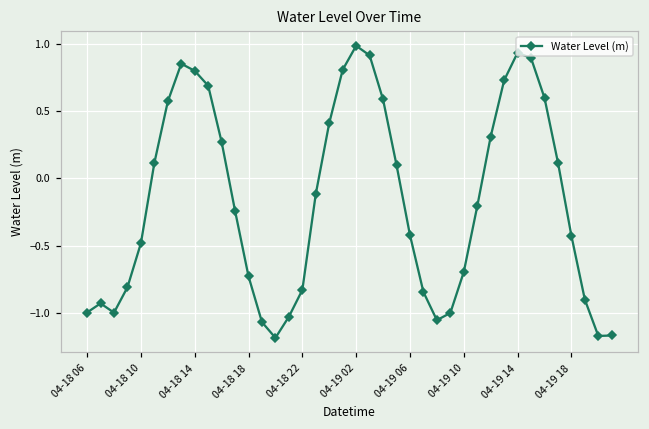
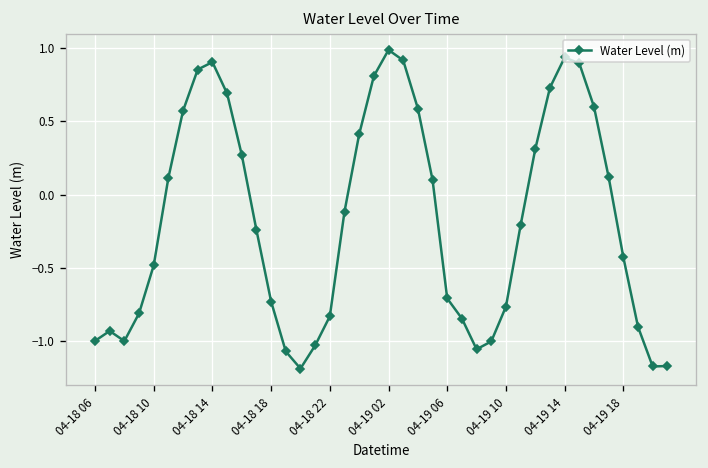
04-18 14: 0.80 -> 0.91
04-19 06: -0.42 -> -0.71
04-19 10: -0.70 -> -0.76
